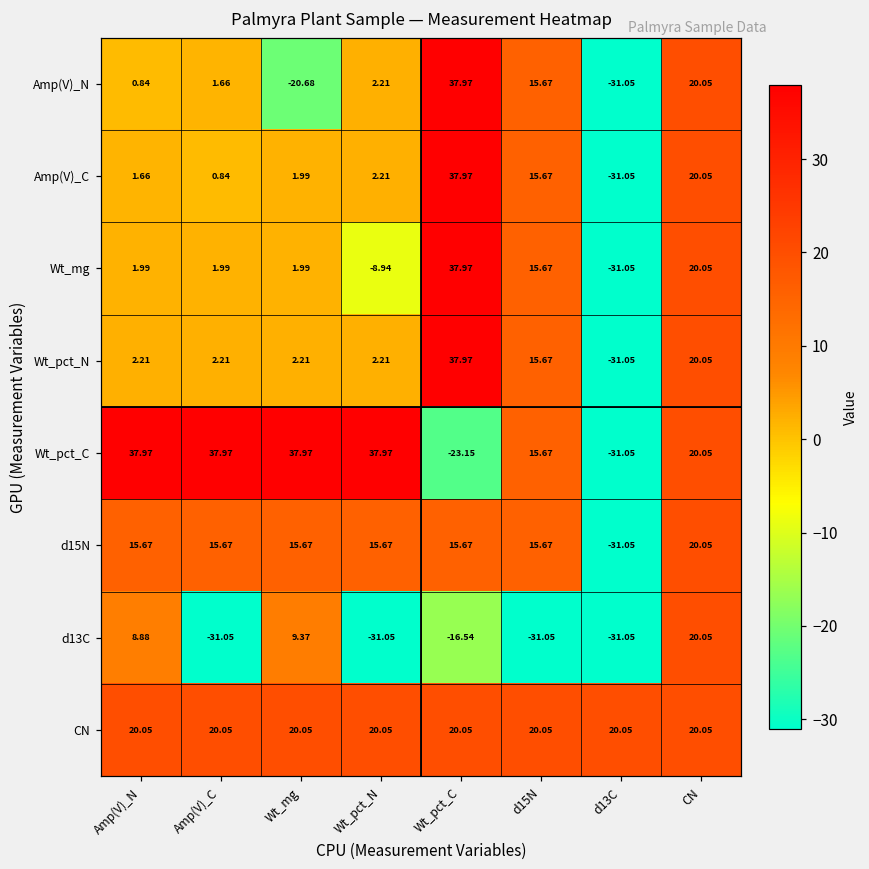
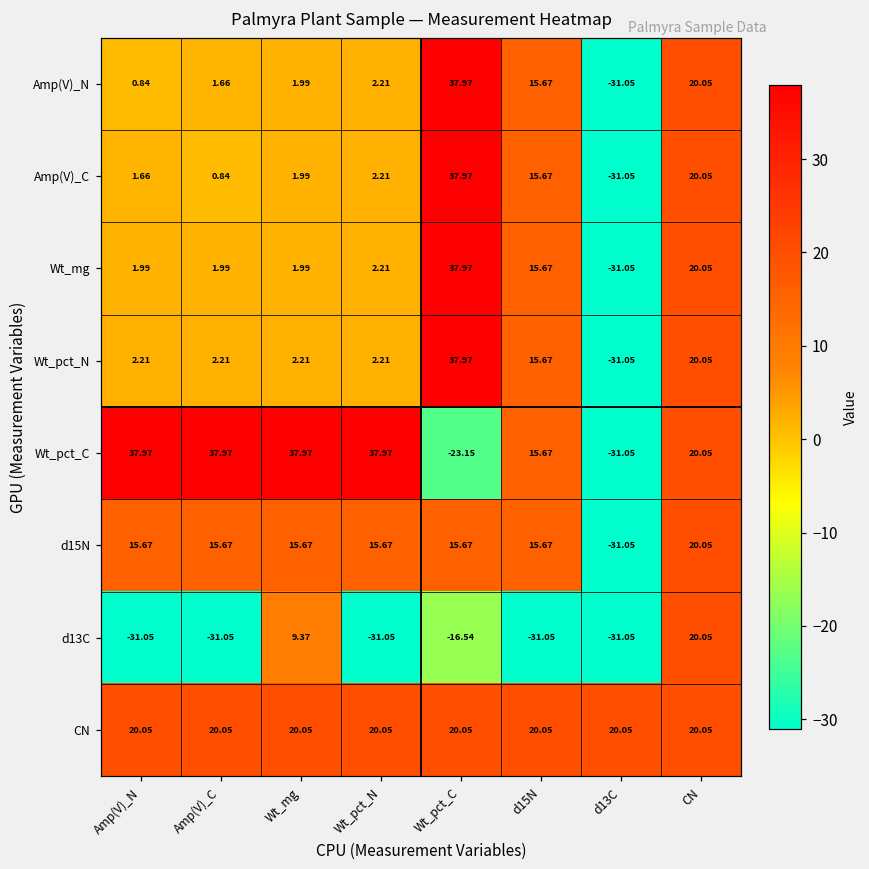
Amp(V)_N, Wt_mg: -20.68 -> 1.99
Wt_mg, Wt_pct_N: -8.94 -> 2.21
d13C, Amp(V)_N: 8.88 -> -31.05
